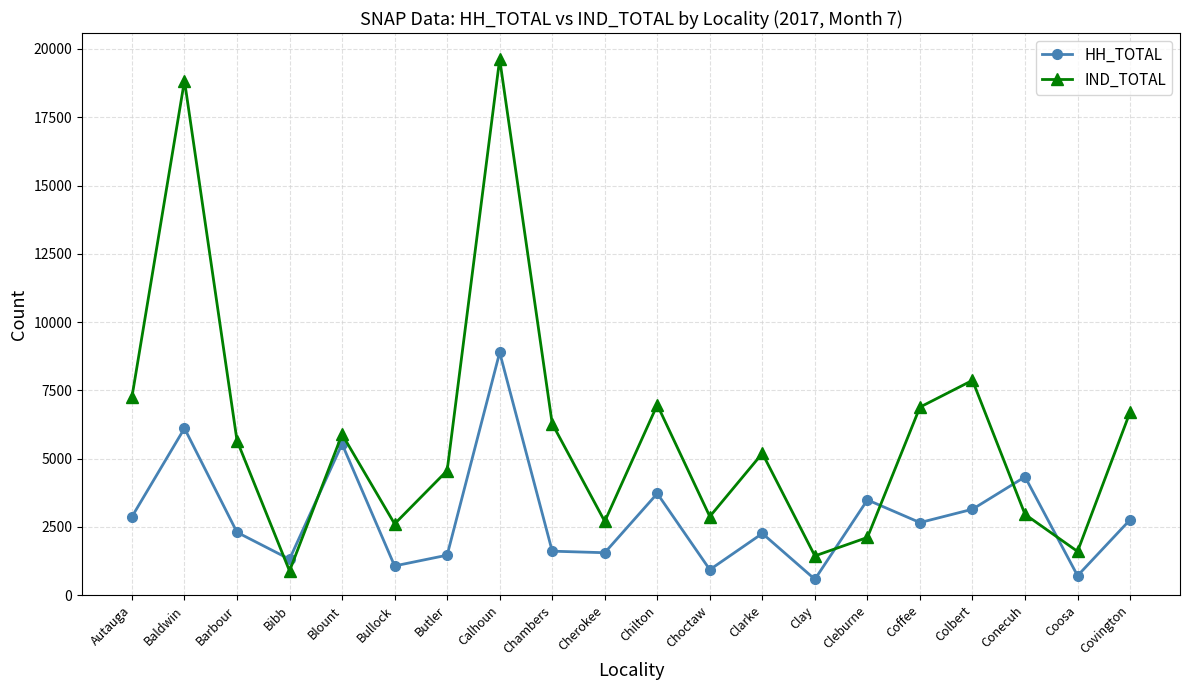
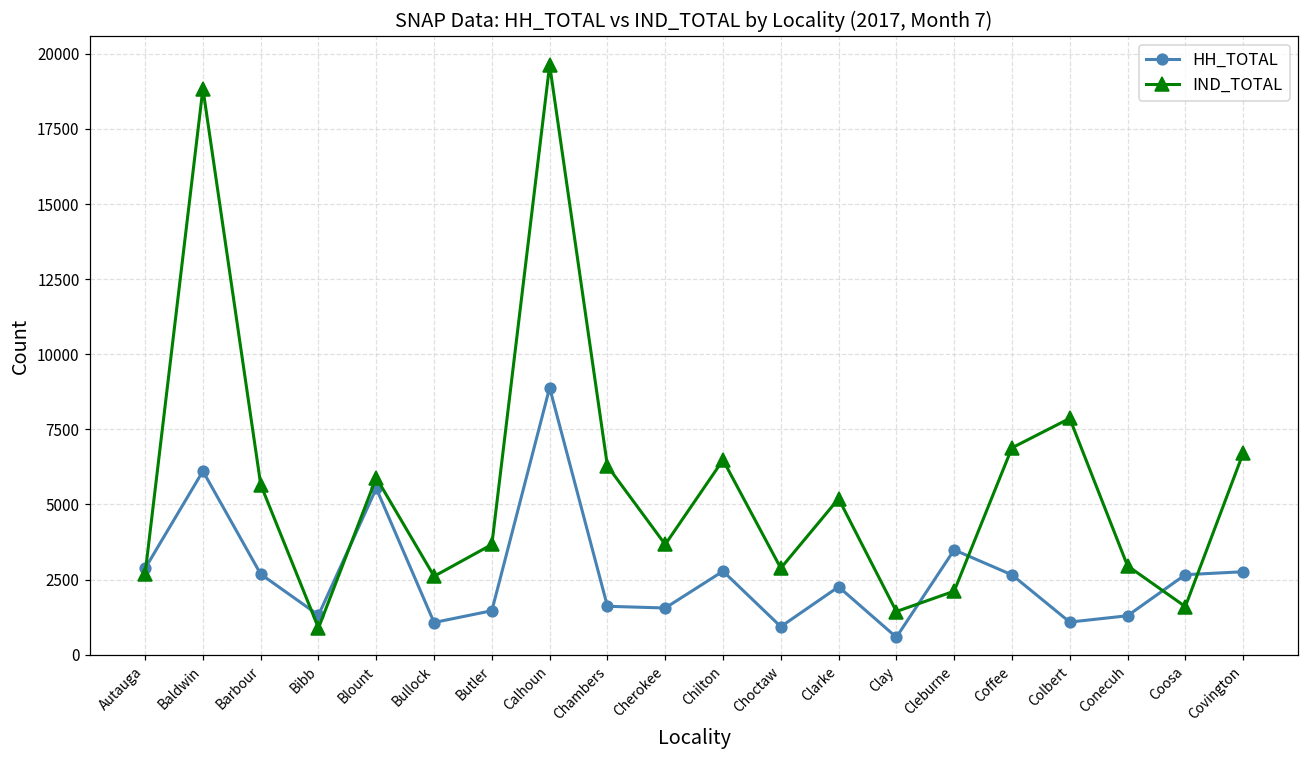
IND_TOTAL, Autauga: 7300 -> 2700
HH_TOTAL, Barbour: 2300 -> 2700
IND_TOTAL, Butler: 4600 -> 3700
IND_TOTAL, Cherokee: 2700 -> 3700
HH_TOTAL, Chilton: 3700 -> 2800
IND_TOTAL, Chilton: 7000 -> 6500
HH_TOTAL, Colbert: 3100 -> 1100
HH_TOTAL, Conecuh: 4300 -> 1300
HH_TOTAL, Coosa: 700 -> 2700
